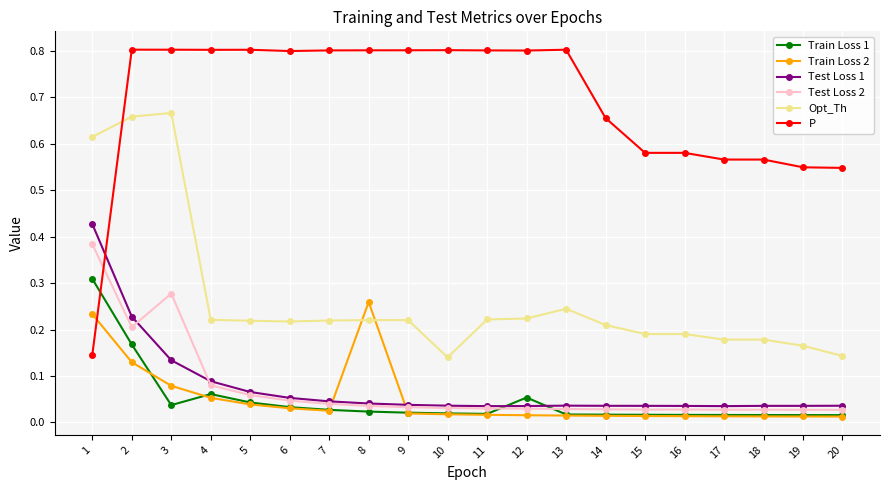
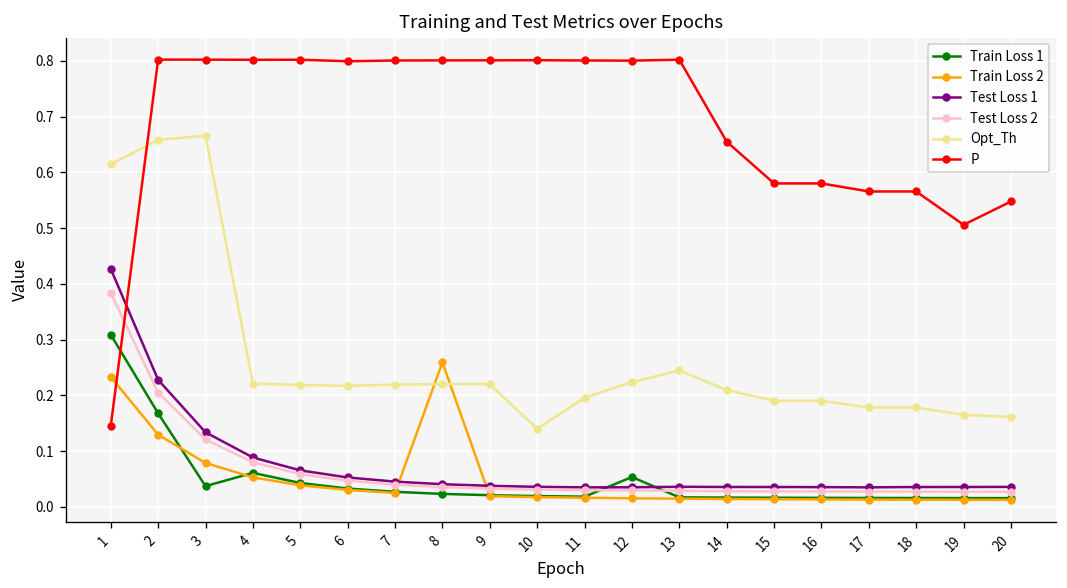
Test Loss 2, 3: 0.28 -> 0.12
Opt_Th, 11: 0.22 -> 0.20
P, 19: 0.55 -> 0.51
Opt_Th, 20: 0.14 -> 0.16
